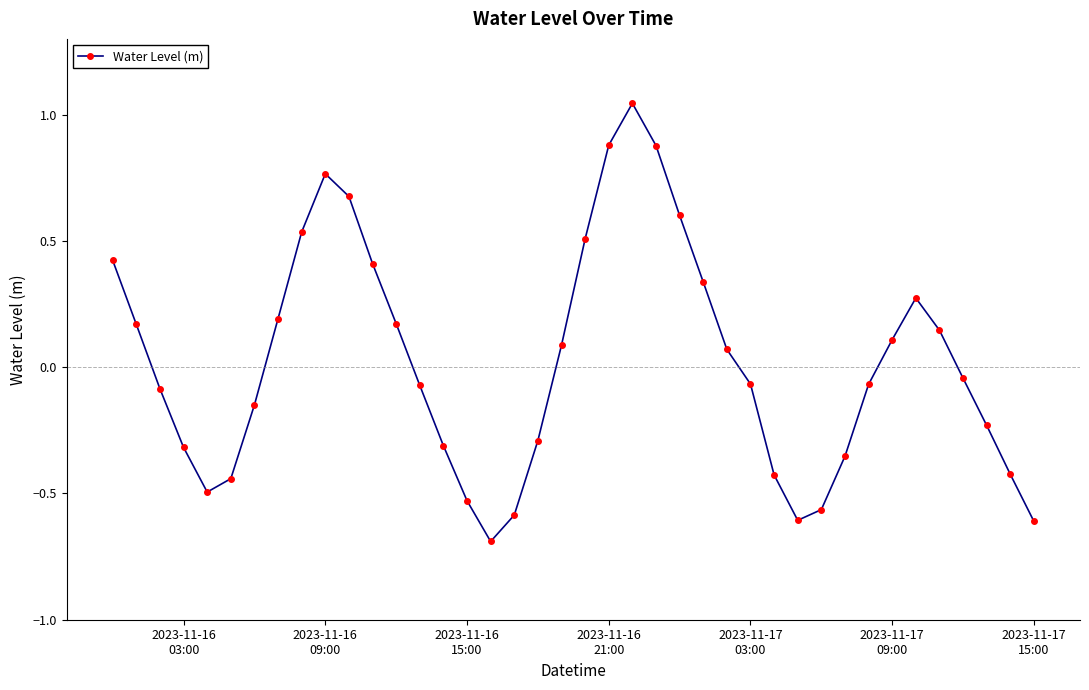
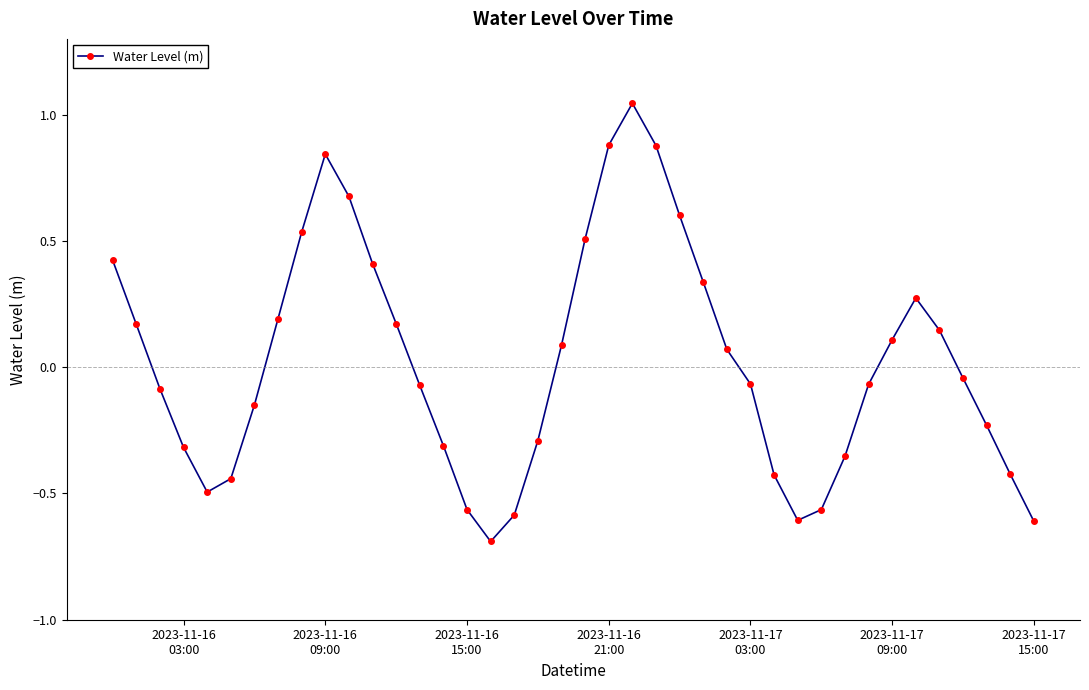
2023-11-16 09:00: 0.77 -> 0.84
2023-11-16 15:00: -0.53 -> -0.56
